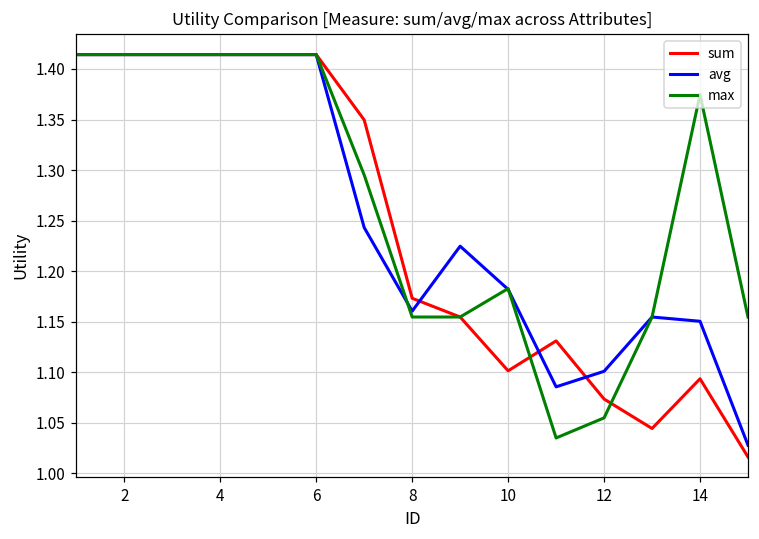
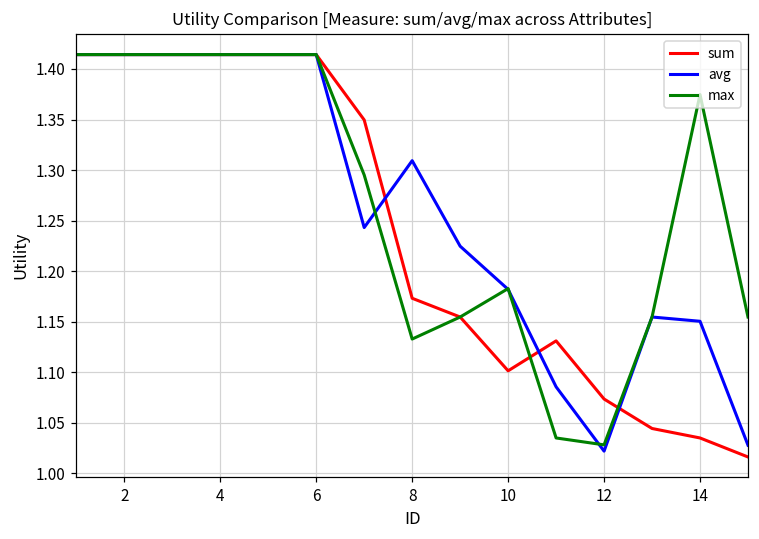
avg, 8: 1.16 -> 1.31
max, 8: 1.15 -> 1.13
avg, 12: 1.10 -> 1.02
max, 12: 1.05 -> 1.03
sum, 14: 1.09 -> 1.04
